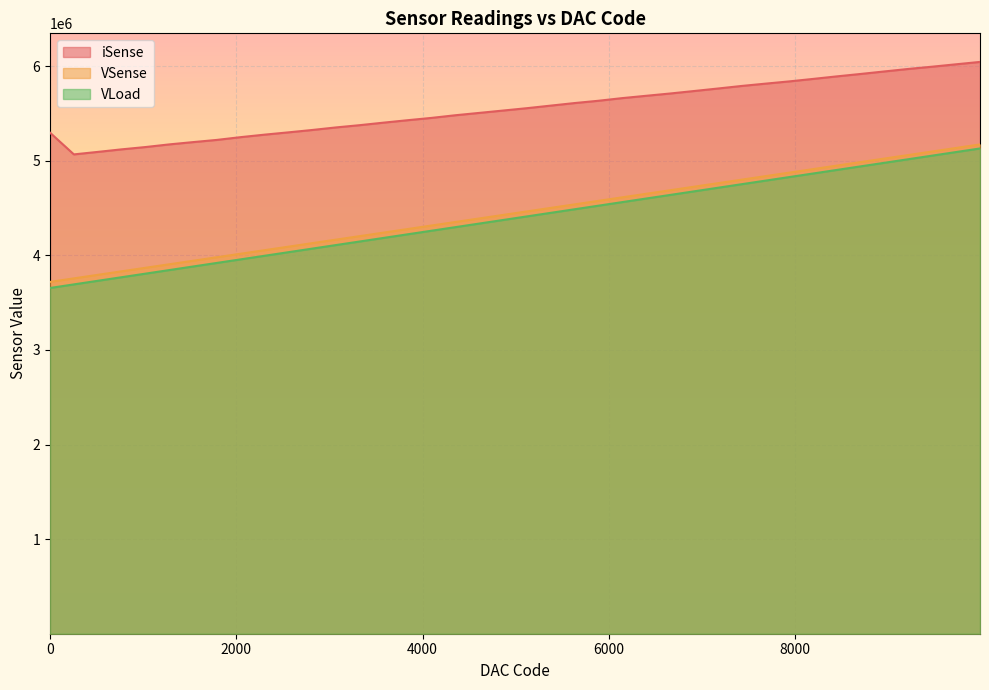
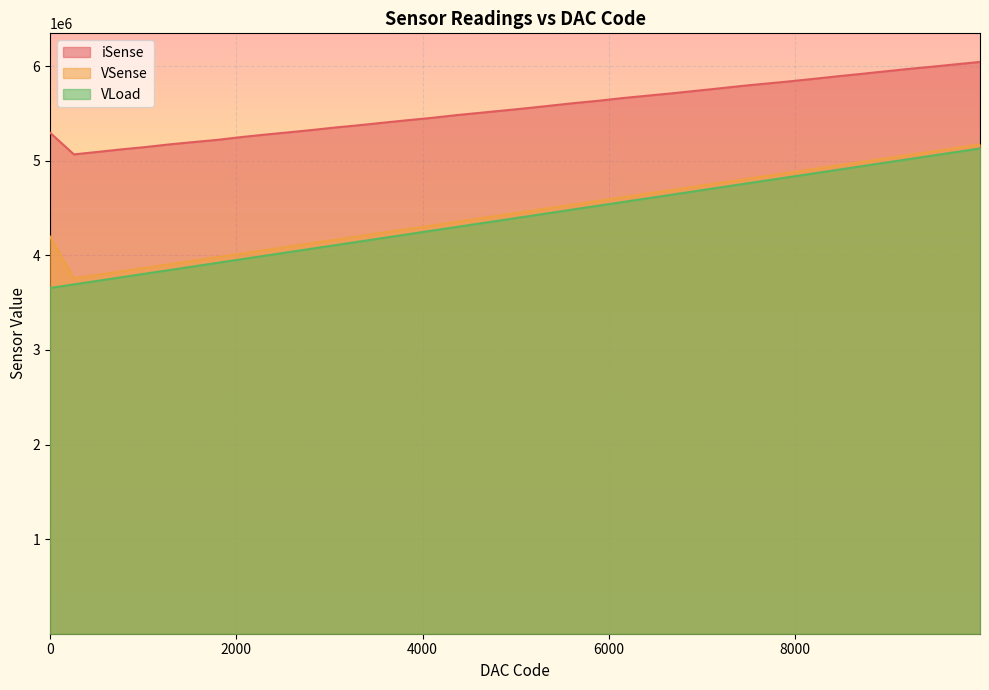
VSense, 0: 3700000 -> 4200000
